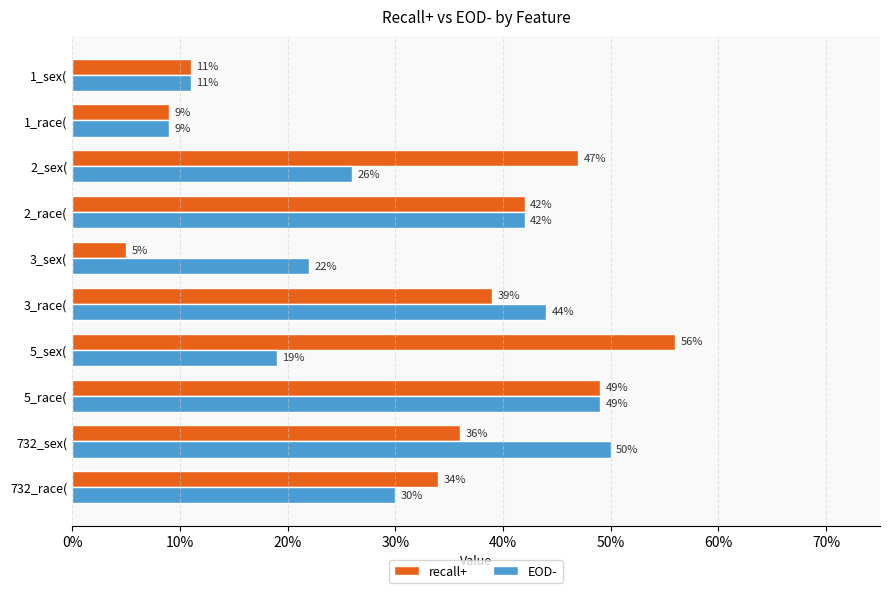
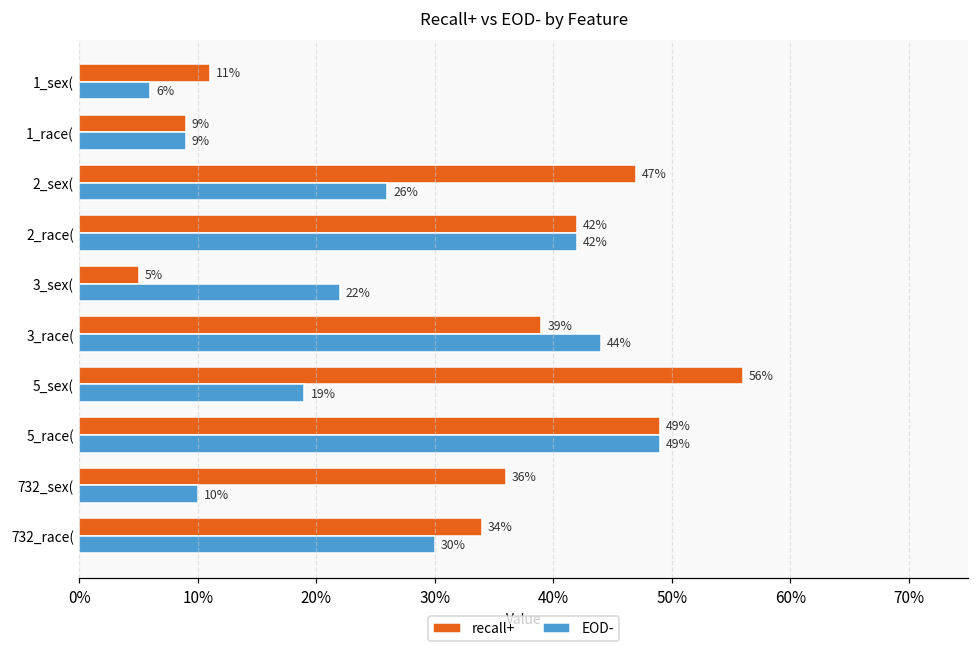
EOD-, 1_sex(: 11% -> 6%
EOD-, 732_sex(: 50% -> 10%
